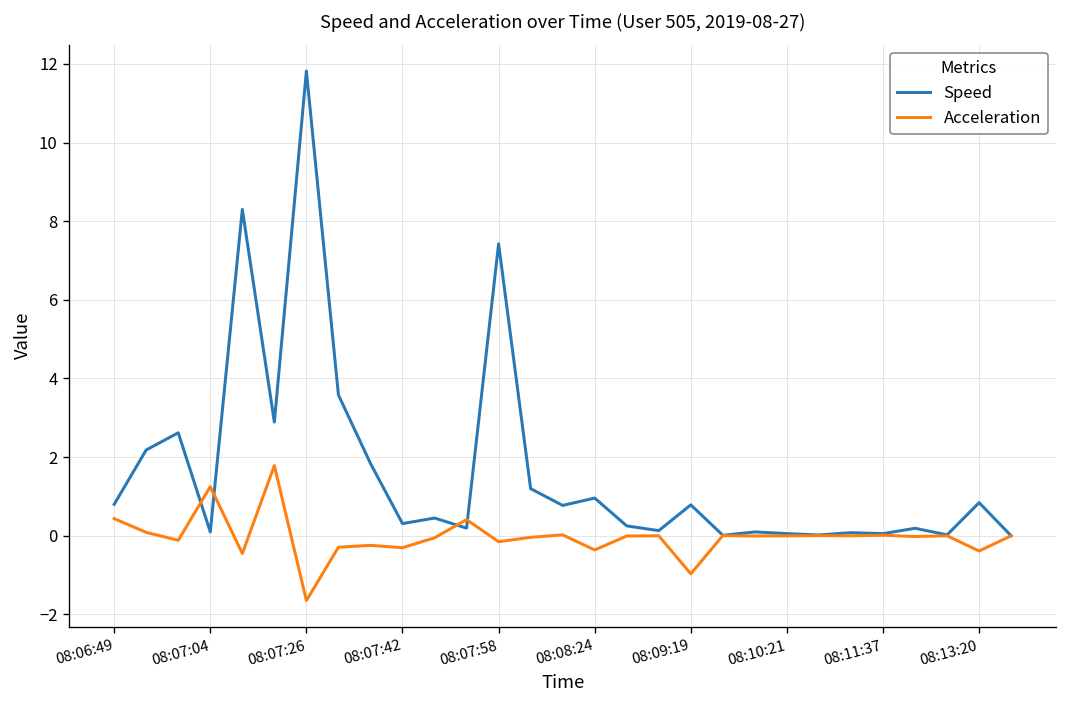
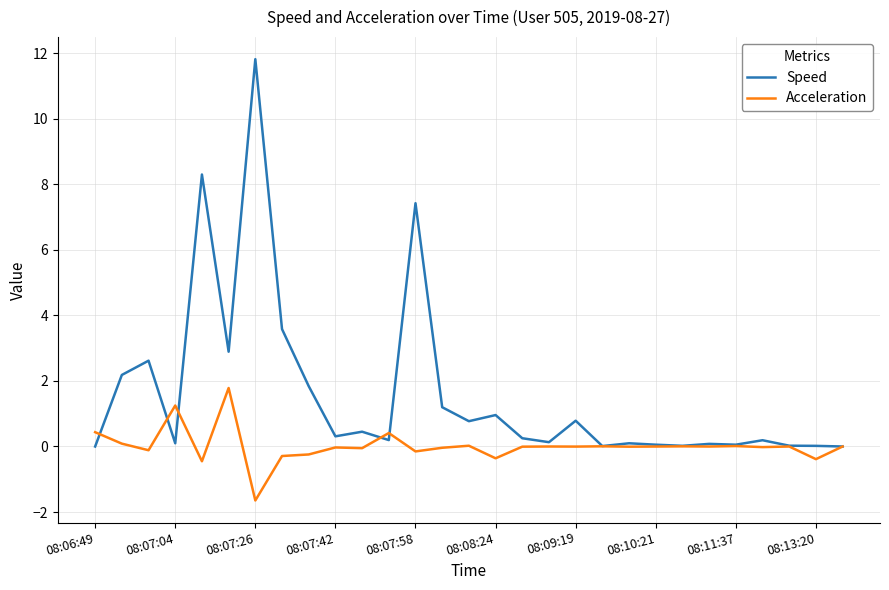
Speed, 08:06:49: 0.8 -> 0.0
Acceleration, 08:07:42: -0.3 -> 0.0
Acceleration, 08:09:19: -1.0 -> 0.0
Speed, 08:13:20: 0.8 -> 0.0
